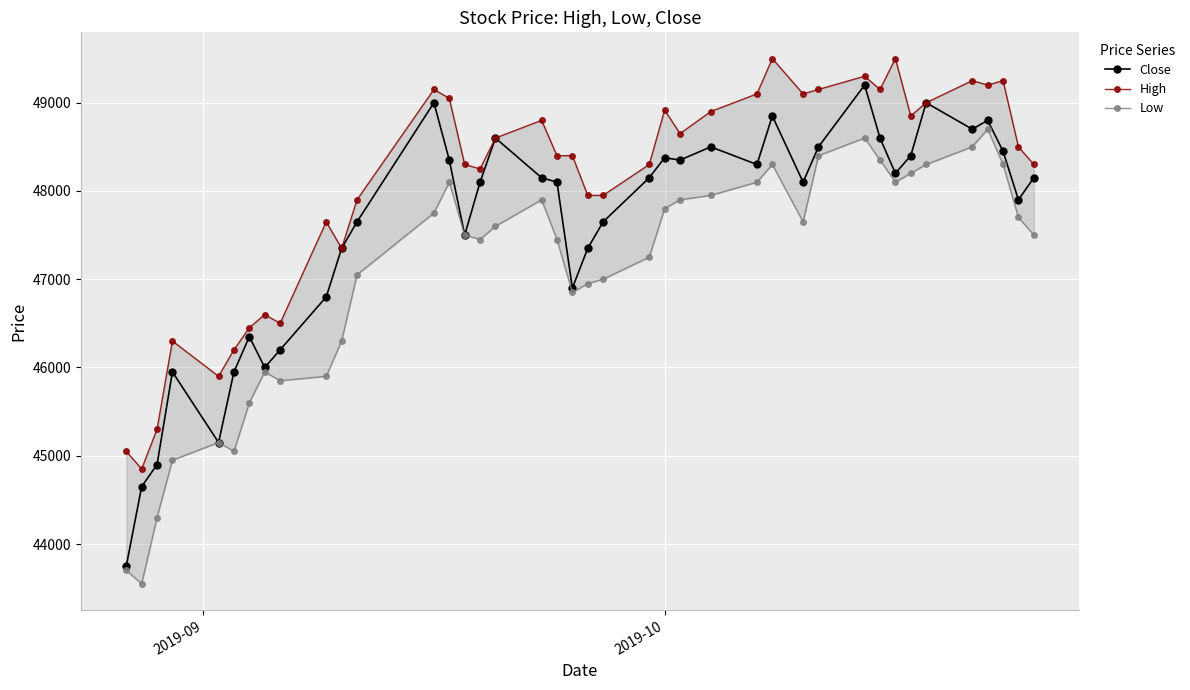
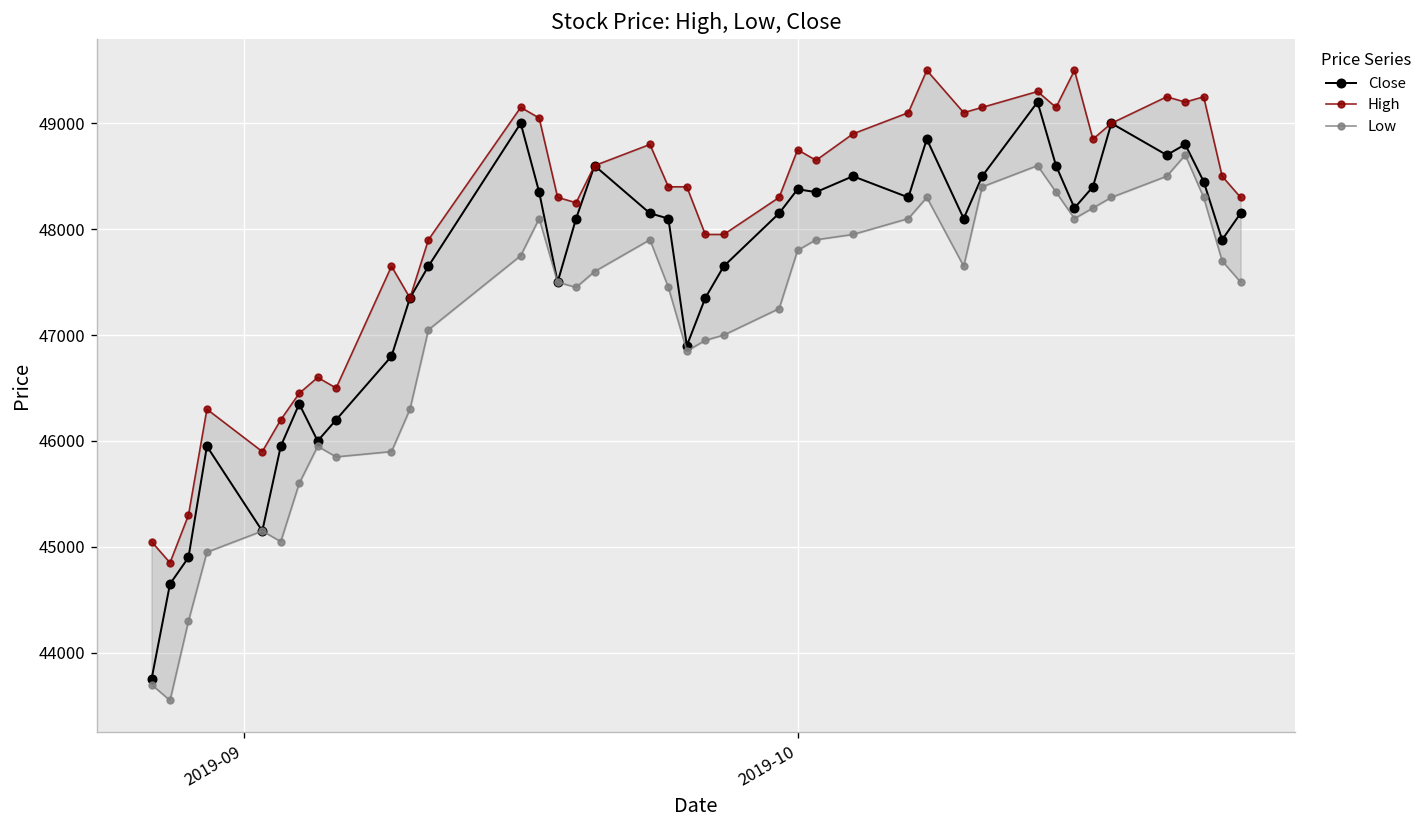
High, 2019-10: 48900 -> 48800
